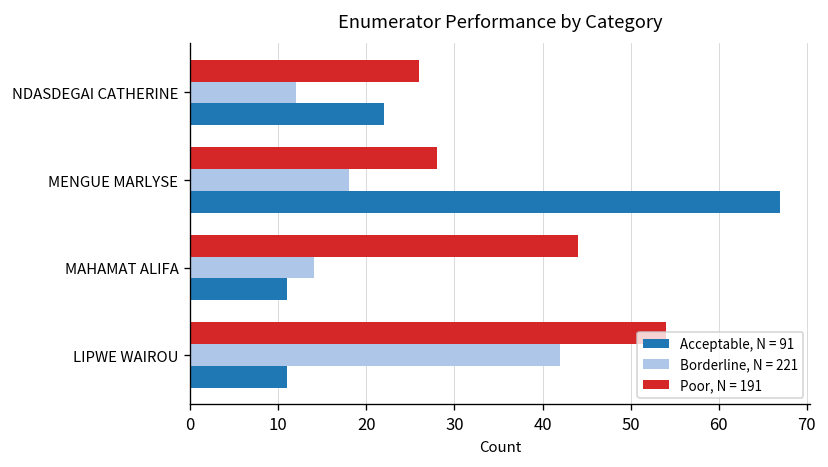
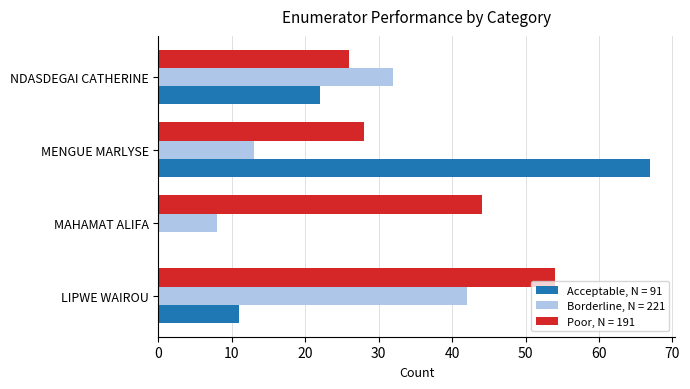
Borderline, N = 221, NDASDEGAI CATHERINE: 12 -> 32
Borderline, N = 221, MENGUE MARLYSE: 18 -> 13
Borderline, N = 221, MAHAMAT ALIFA: 14 -> 8
Acceptable, N = 91, MAHAMAT ALIFA: 11 -> 0
